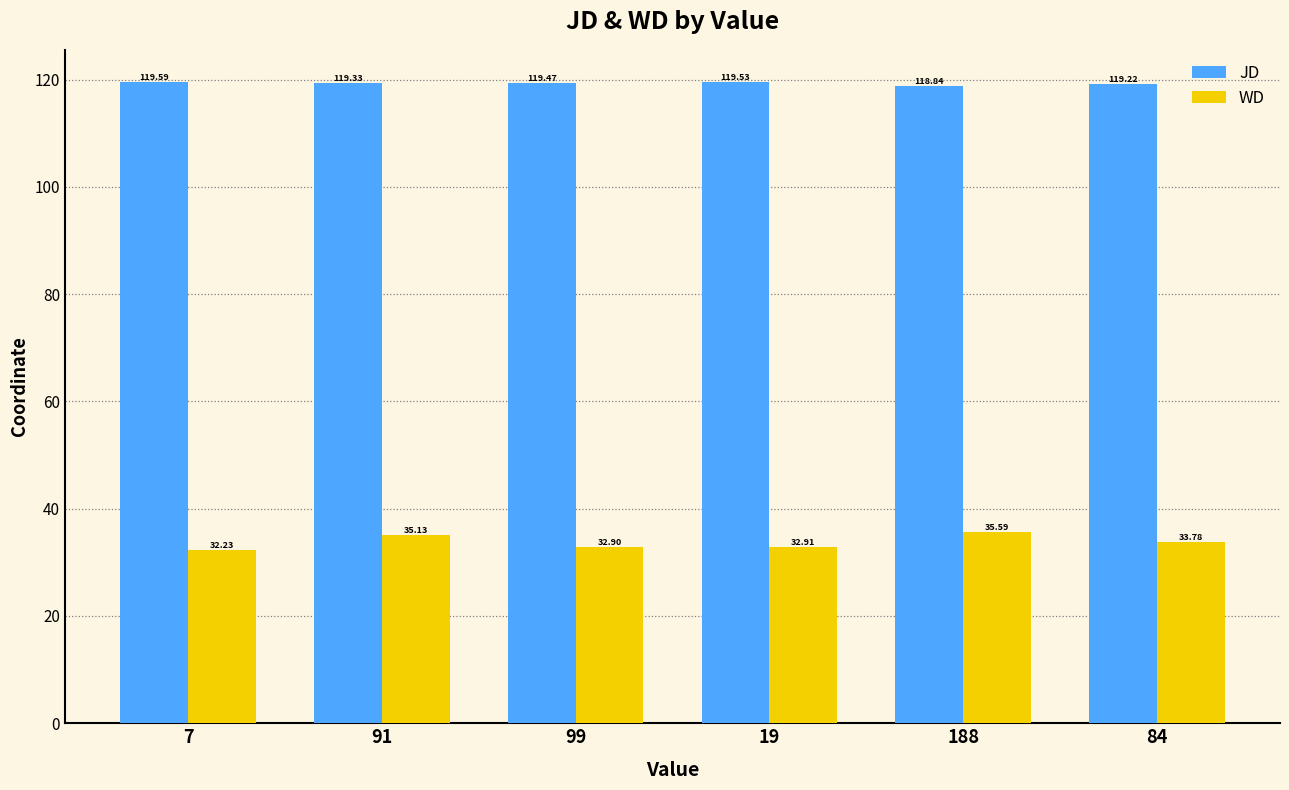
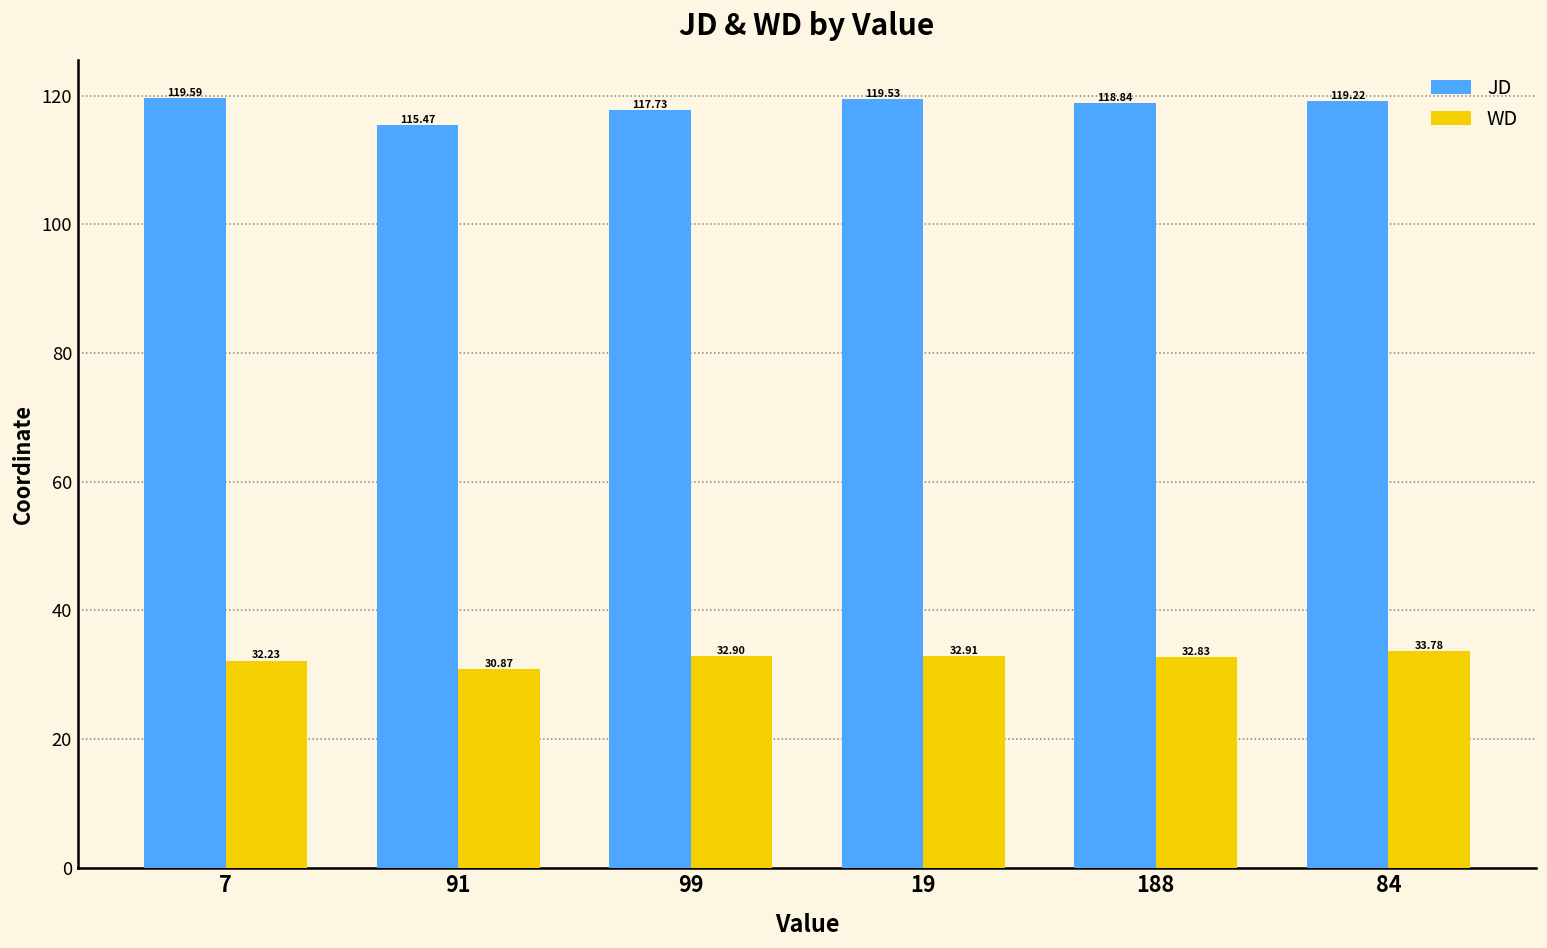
JD, 91: 119.33 -> 115.47
WD, 91: 35.13 -> 30.87
JD, 99: 119.47 -> 117.73
WD, 188: 35.59 -> 32.83
